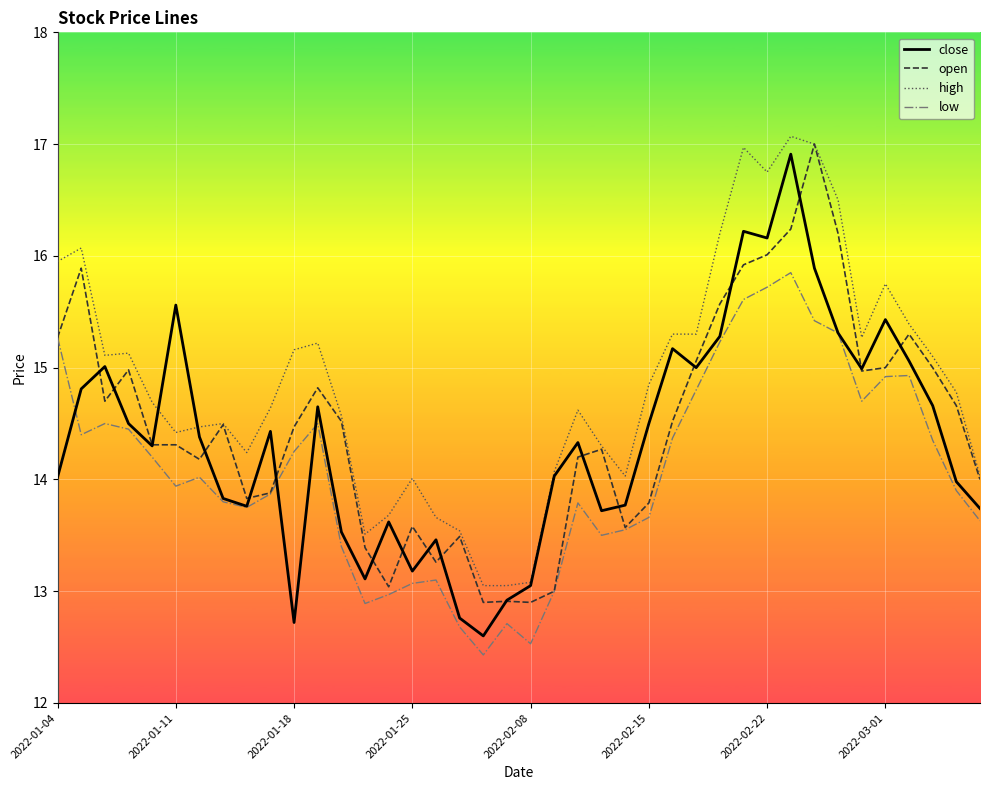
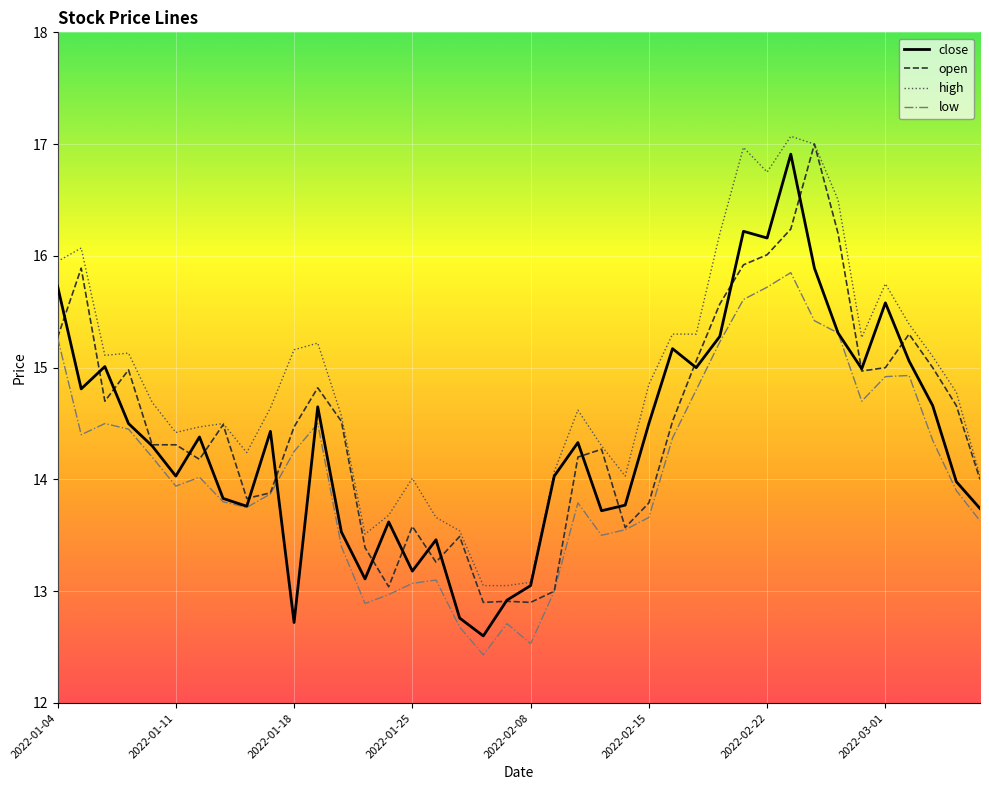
close, 2022-01-04: 14.02 -> 15.73
close, 2022-01-11: 15.56 -> 14.03
close, 2022-03-01: 15.43 -> 15.58
